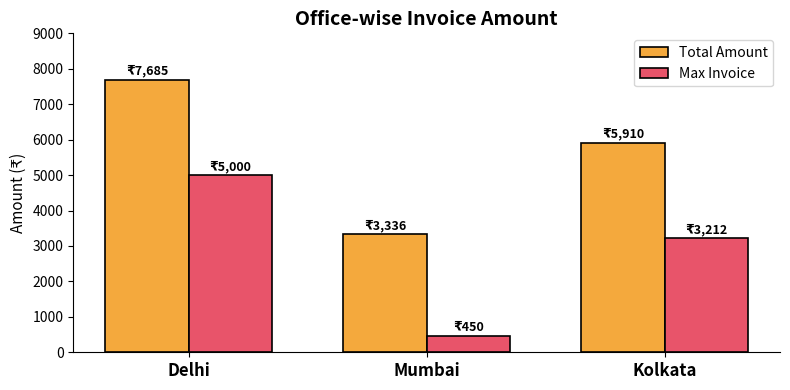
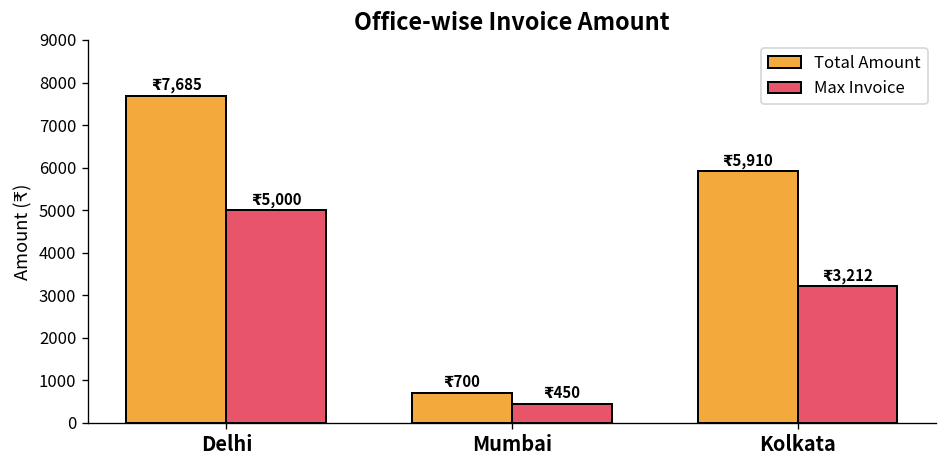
Total Amount, Mumbai: 3,336 -> 700
